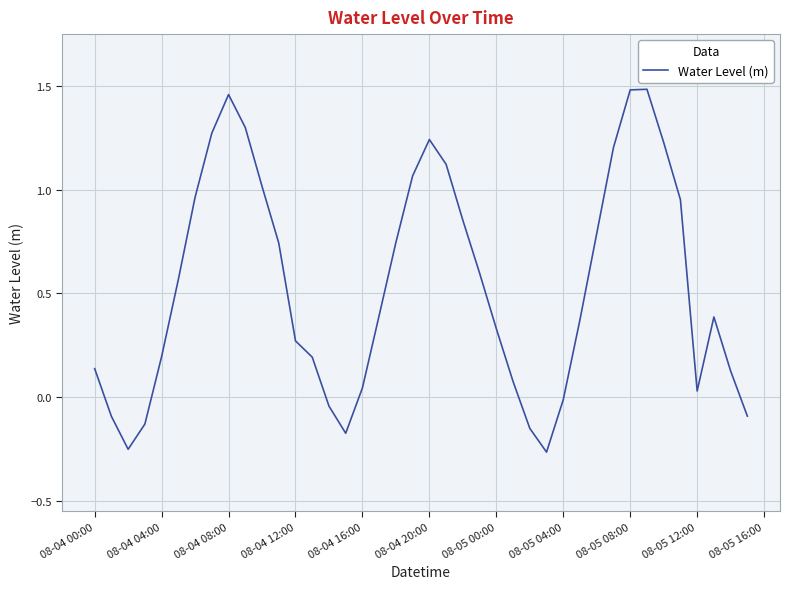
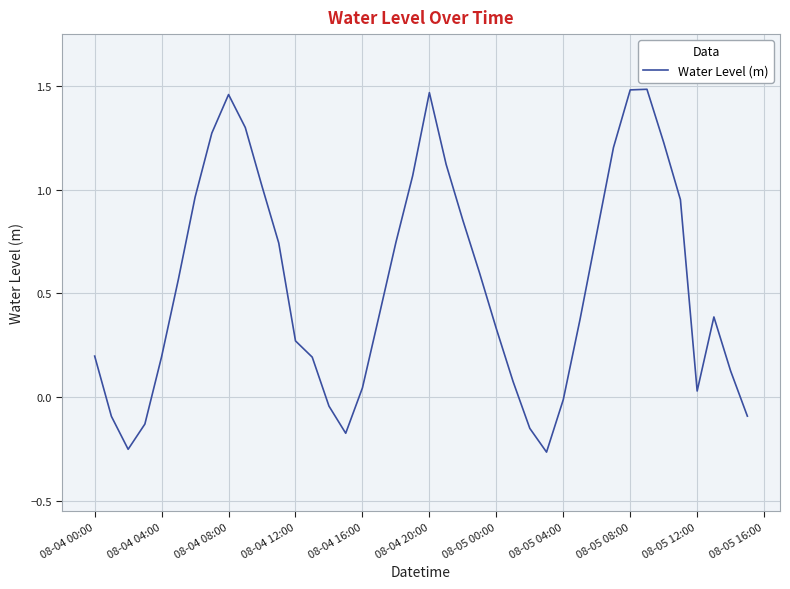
08-04 00:00: 0.14 -> 0.20
08-04 20:00: 1.24 -> 1.47
